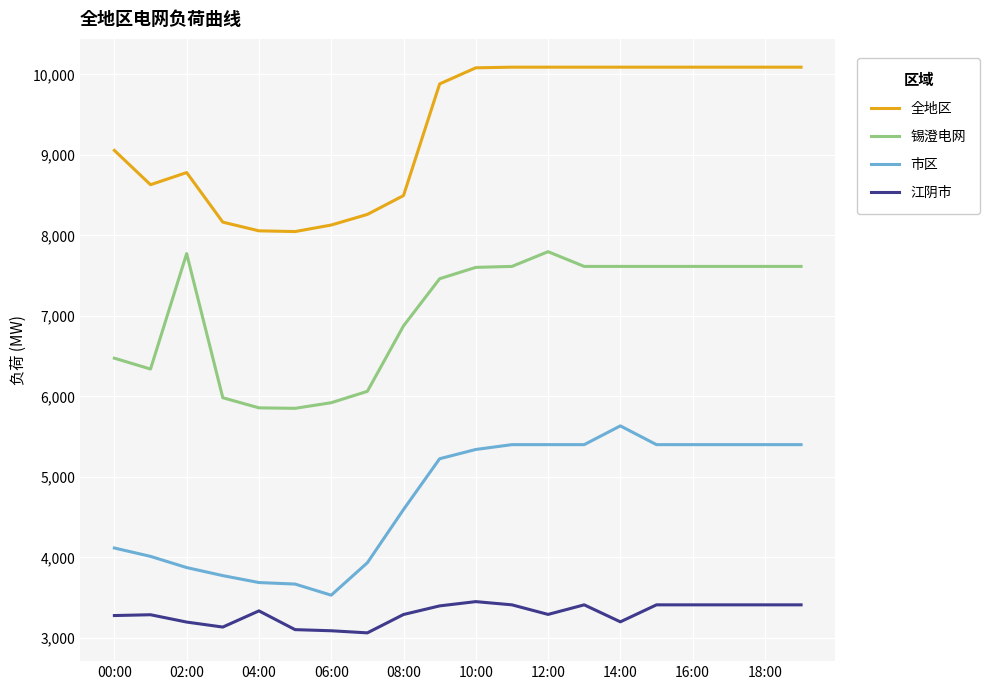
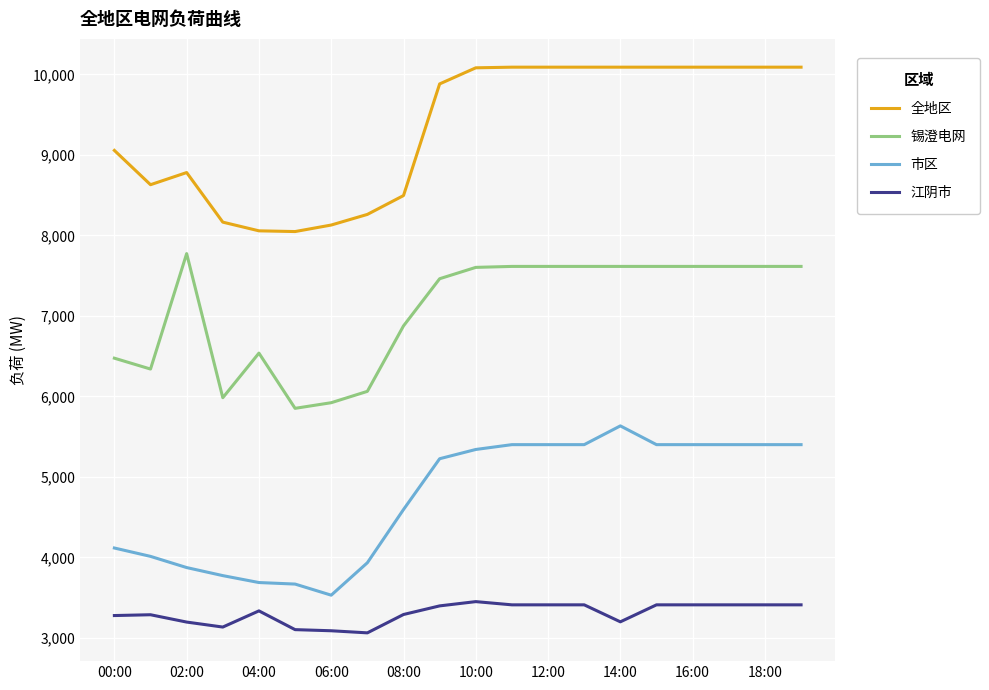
锡澄电网, 04:00: 5,900 -> 6,500
锡澄电网, 12:00: 7,800 -> 7,600
江阴市, 12:00: 3,300 -> 3,400
